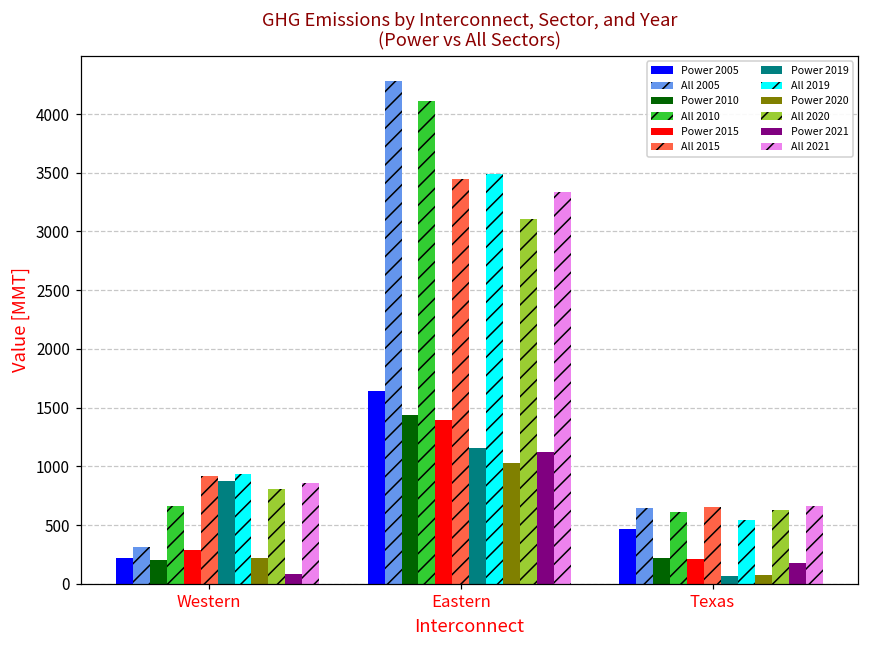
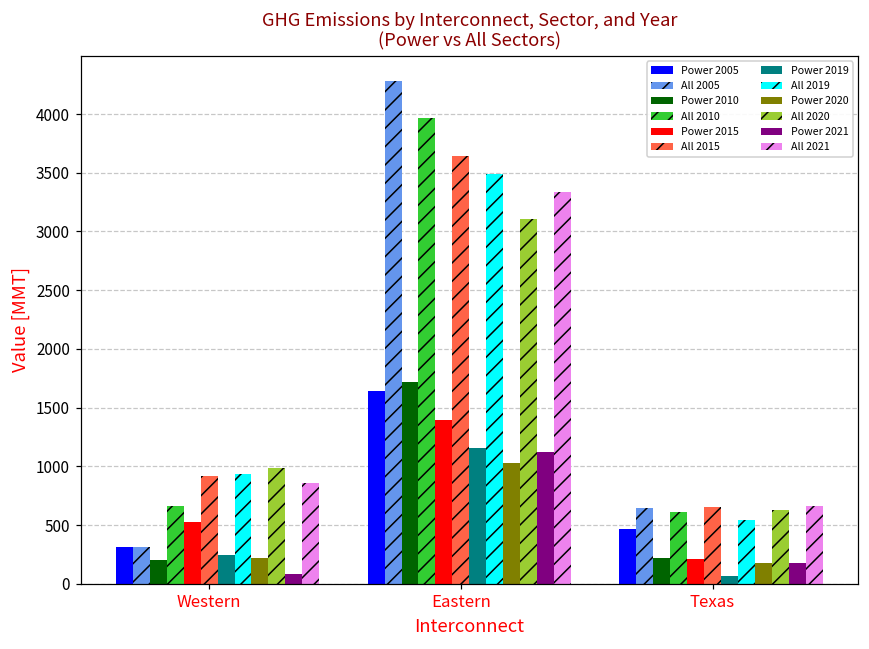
Power 2005, Western: 220 -> 320
Power 2015, Western: 290 -> 530
Power 2019, Western: 880 -> 250
All 2020, Western: 810 -> 990
Power 2010, Eastern: 1440 -> 1720
All 2010, Eastern: 4110 -> 3970
All 2015, Eastern: 3440 -> 3640
Power 2020, Texas: 80 -> 180
